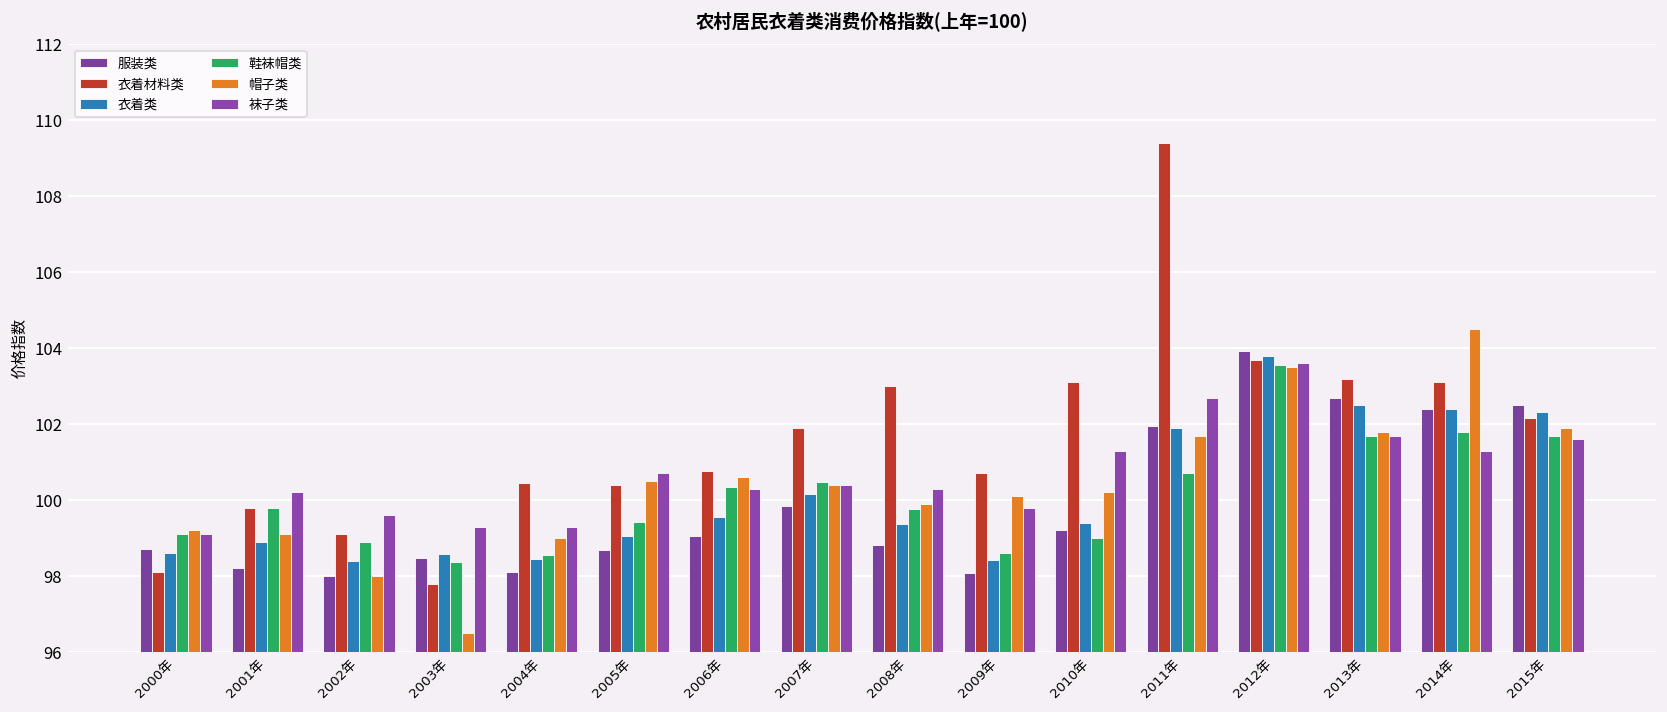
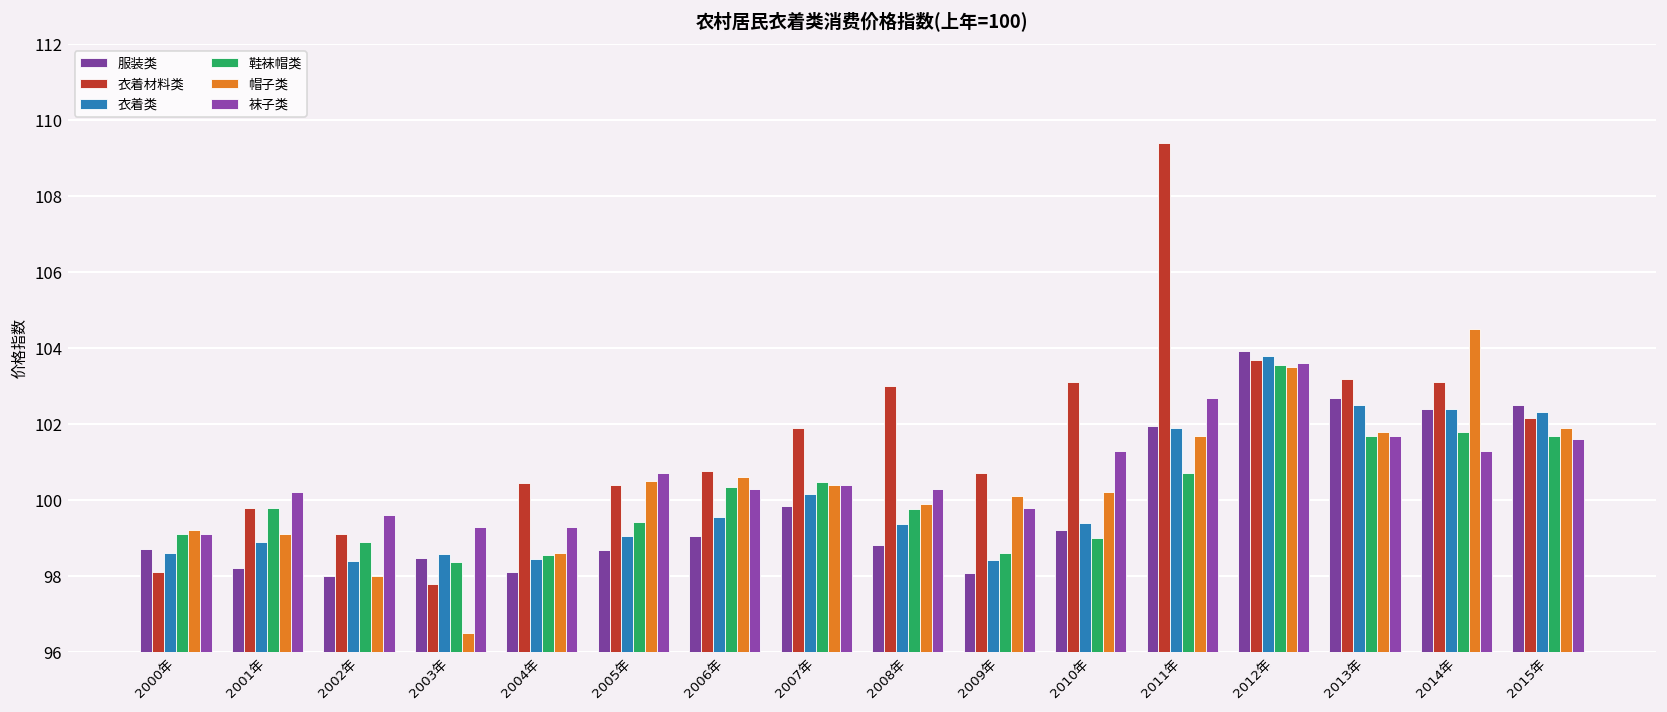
帽子类, 2004年: 99.0 -> 98.6
